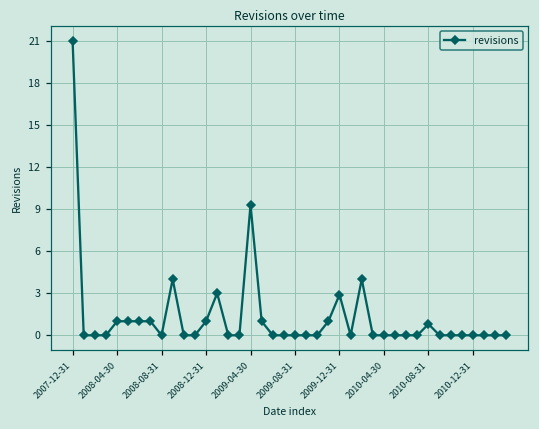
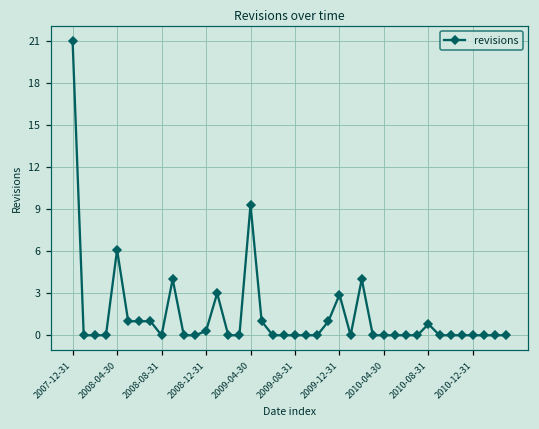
2008-04-30: 1.0 -> 6.1
2008-12-31: 1.0 -> 0.3
